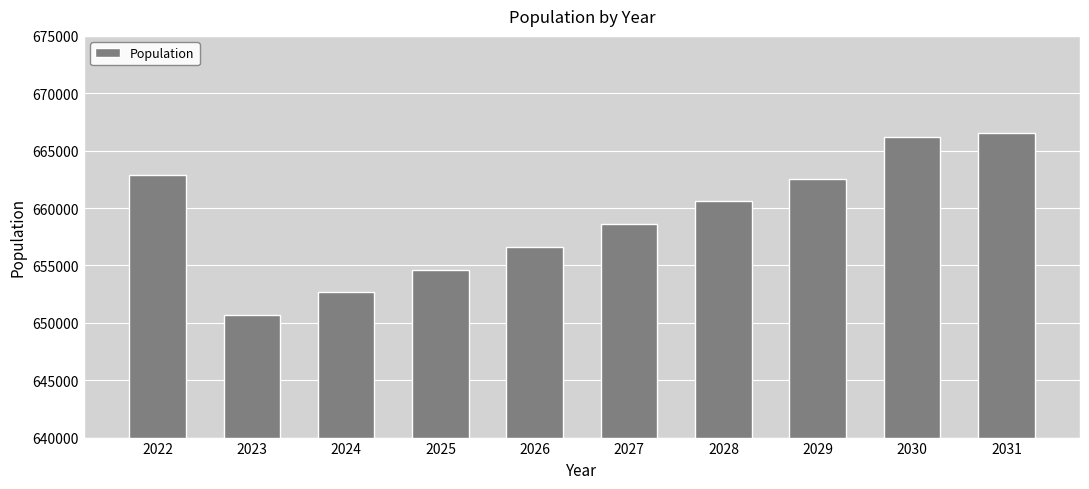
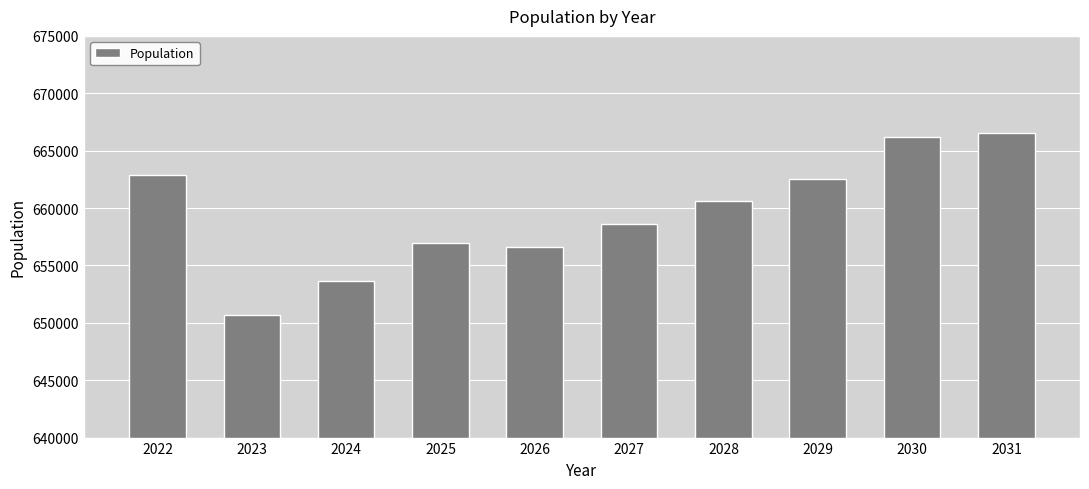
2024: 652600 -> 653600
2025: 654600 -> 657000
